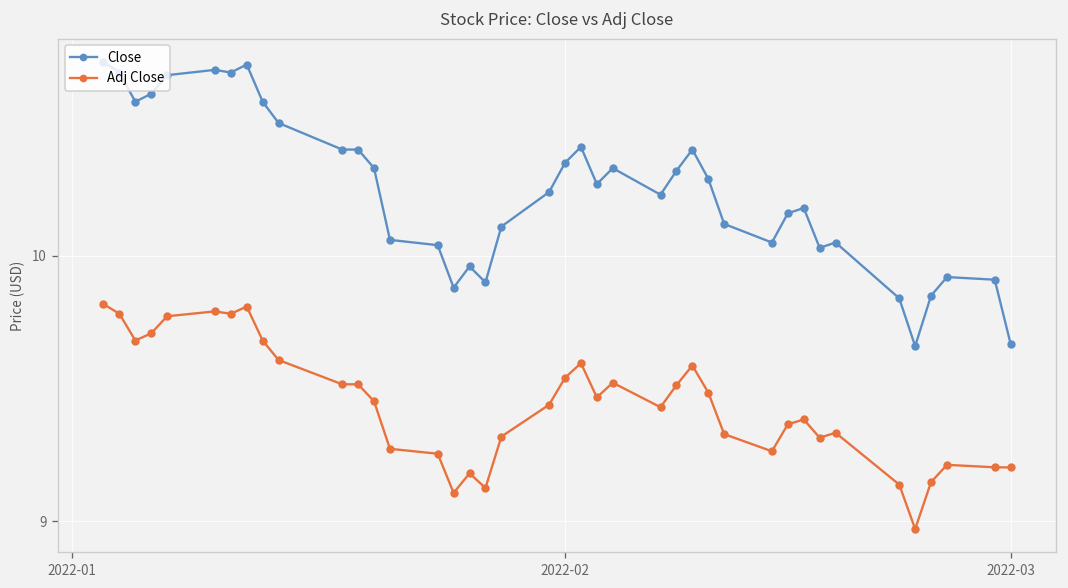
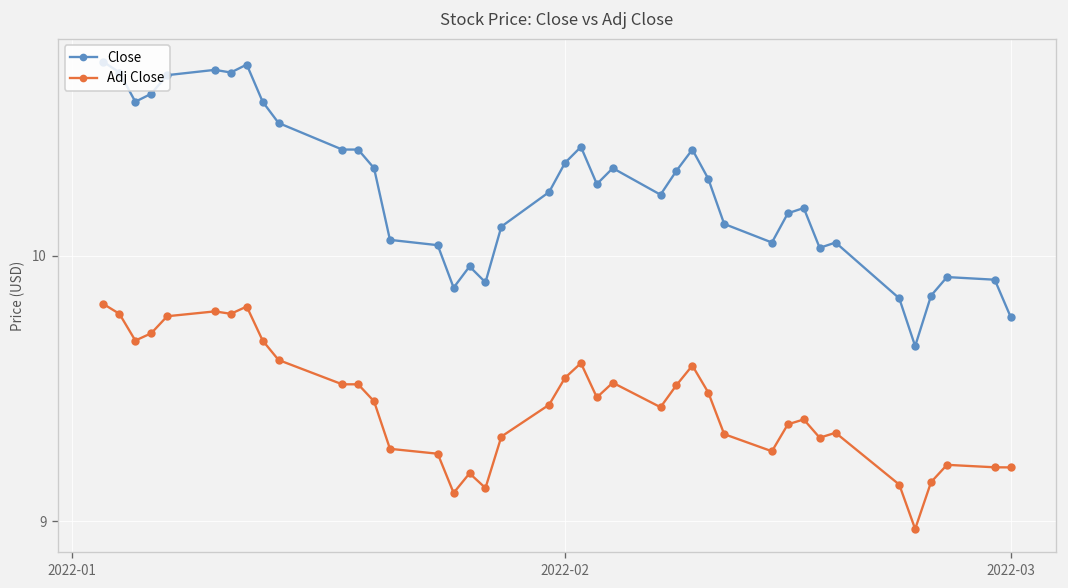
Close, 2022-03: 9.67 -> 9.77
